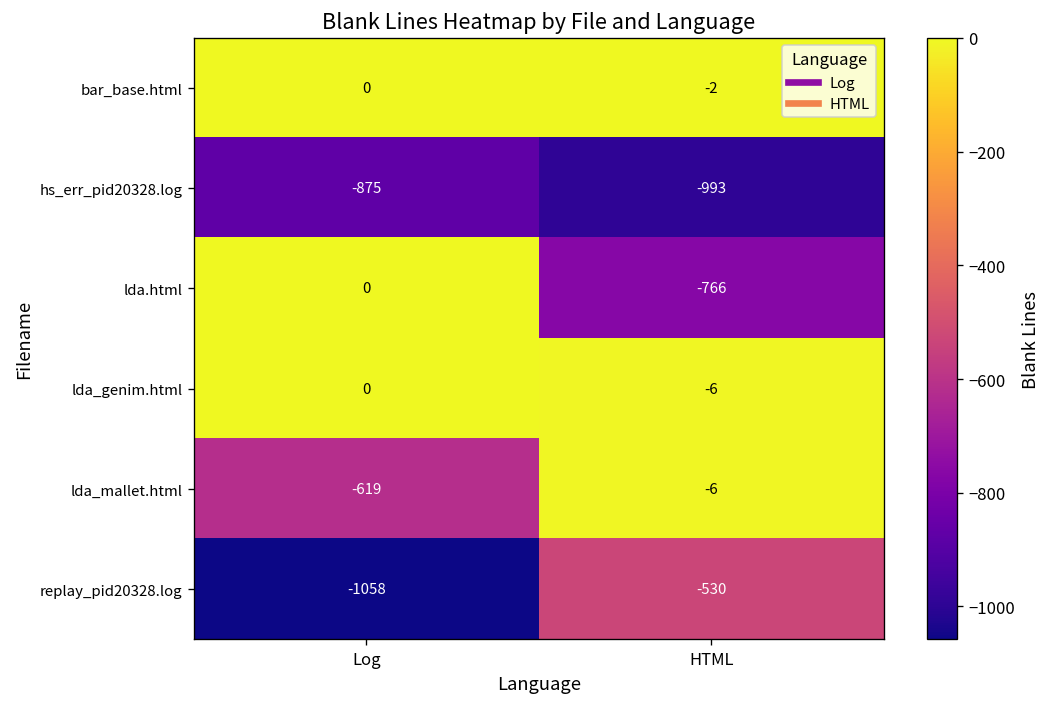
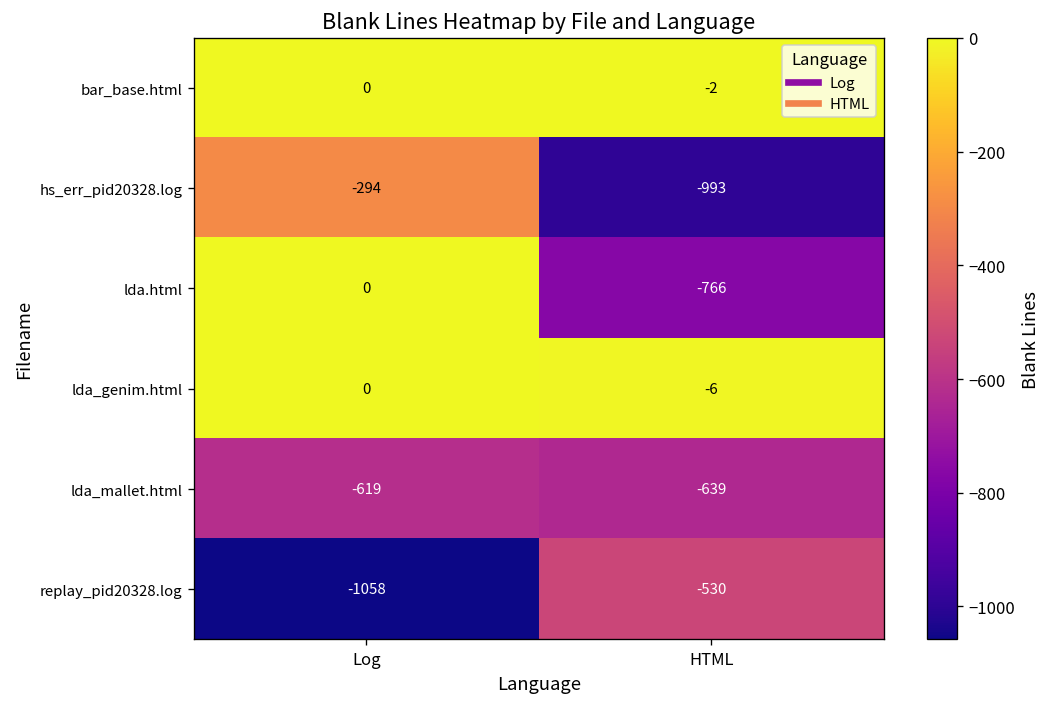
hs_err_pid20328.log, Log: -875 -> -294
lda_mallet.html, HTML: -6 -> -639
